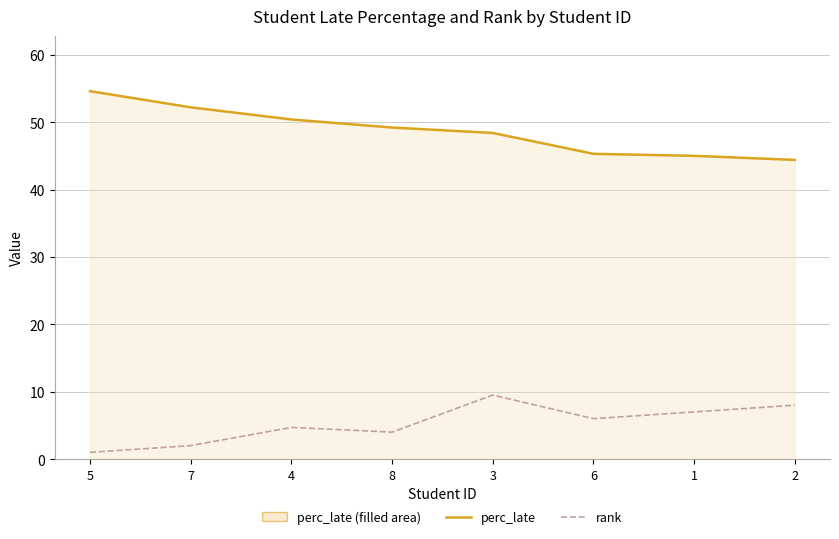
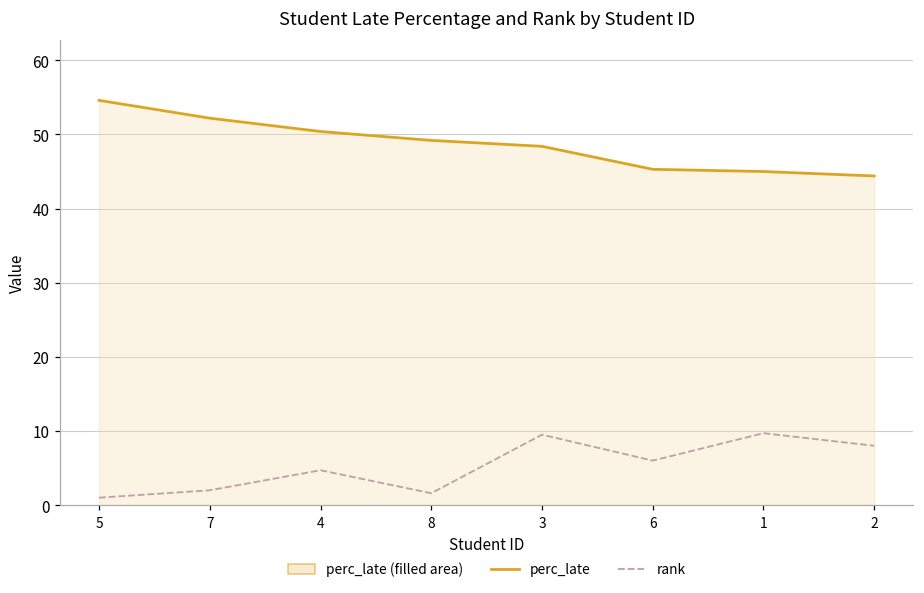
rank, 8: 4 -> 2
rank, 1: 7 -> 10
